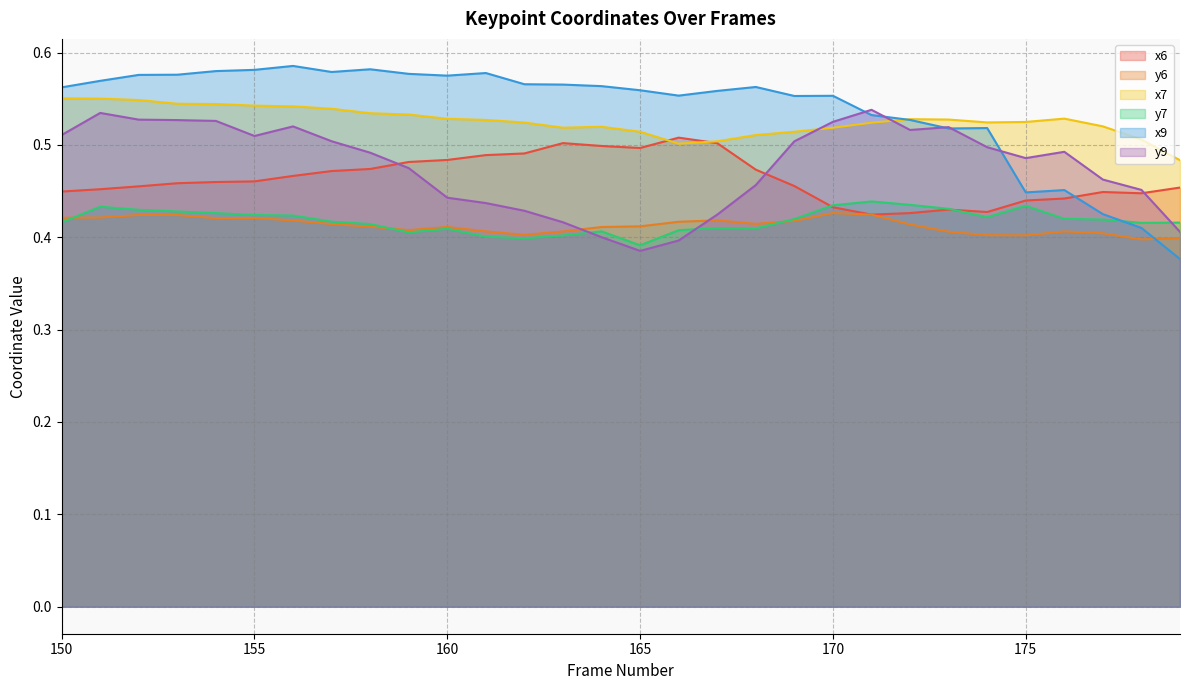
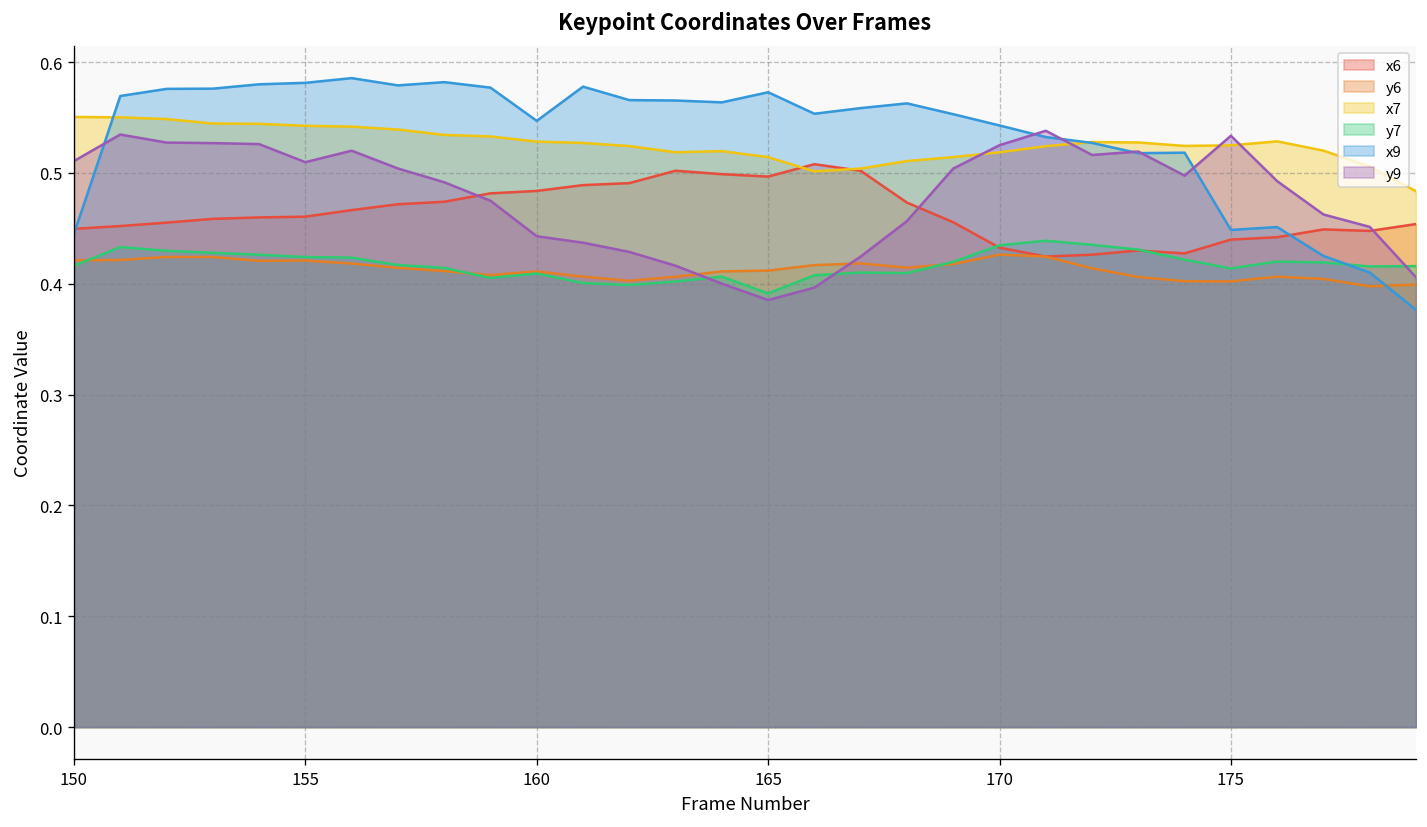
x9, 150: 0.56 -> 0.44
x9, 160: 0.57 -> 0.55
x9, 165: 0.56 -> 0.57
x9, 170: 0.55 -> 0.54
y7, 175: 0.43 -> 0.41
y9, 175: 0.49 -> 0.53
